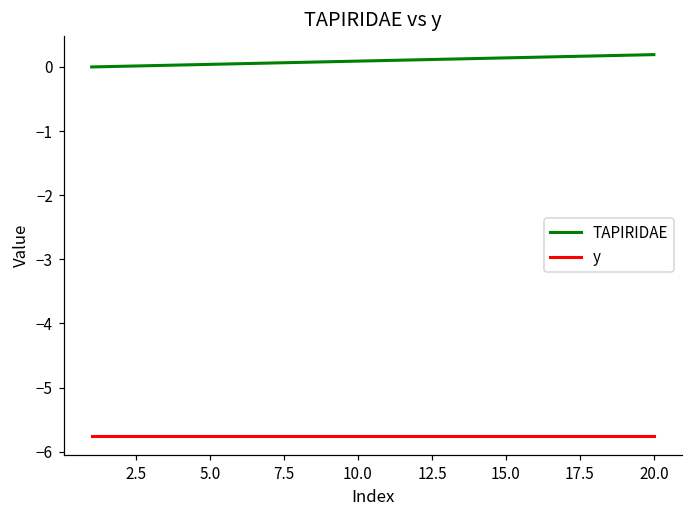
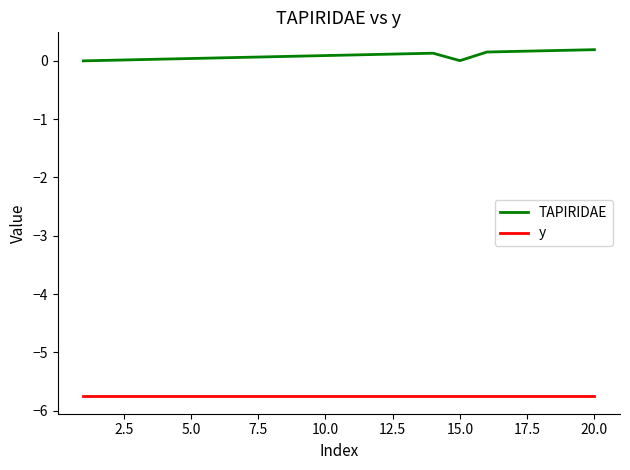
TAPIRIDAE, 15.0: 0.1 -> 0.0
